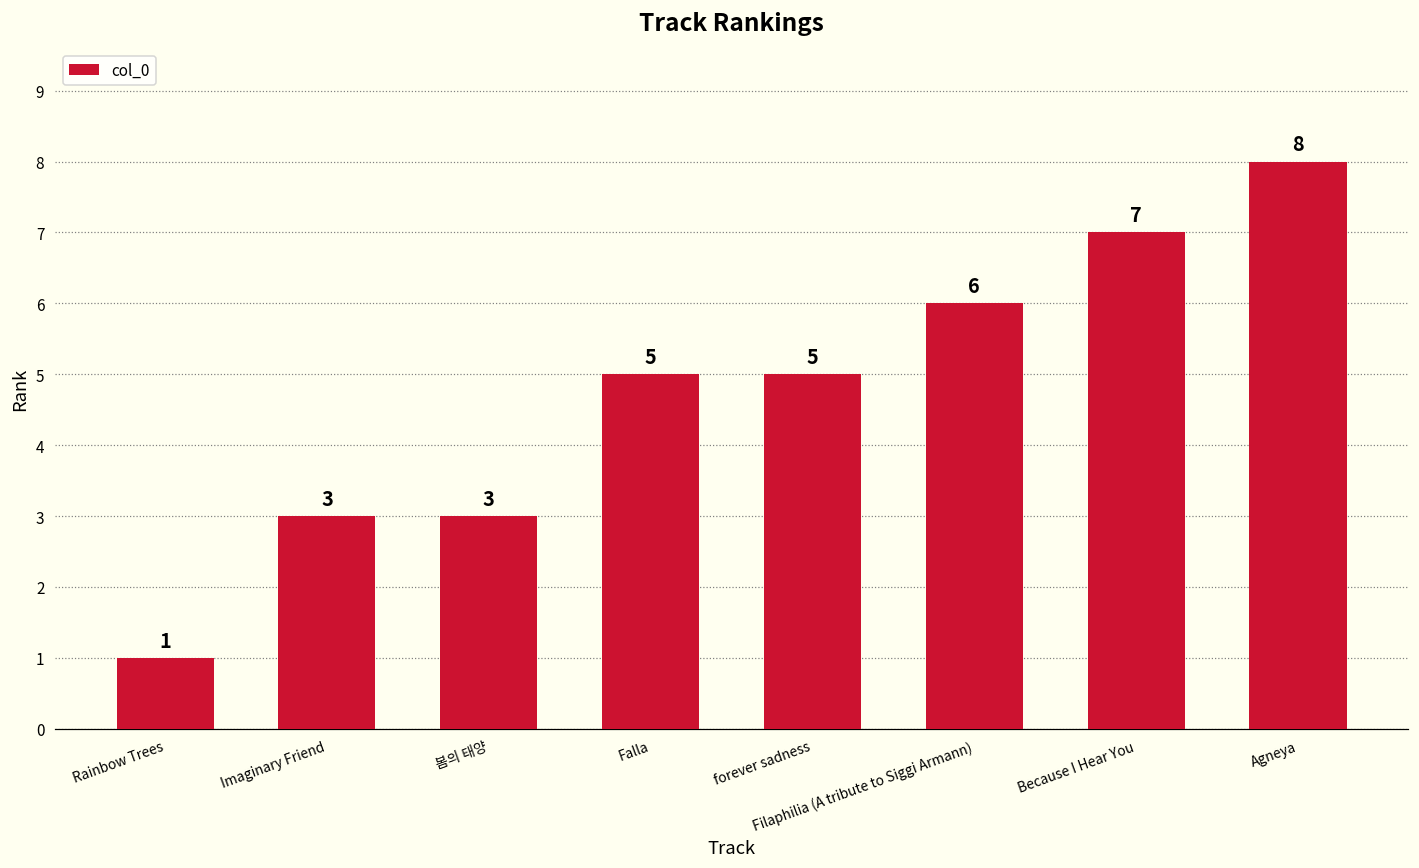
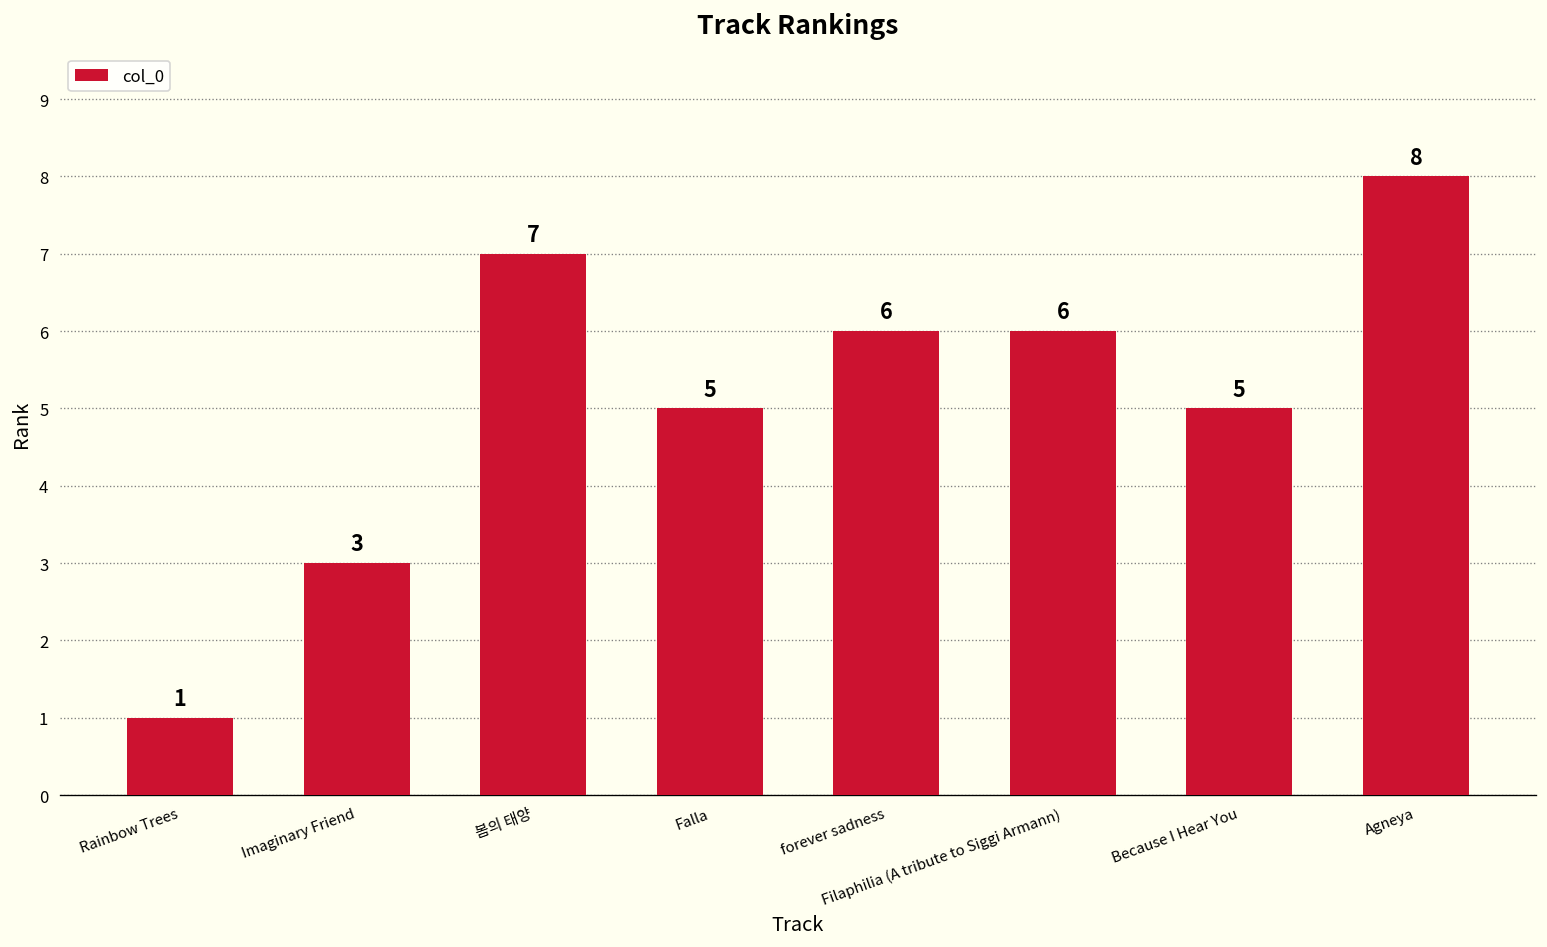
봄의 태양: 3 -> 7
forever sadness: 5 -> 6
Because I Hear You: 7 -> 5
